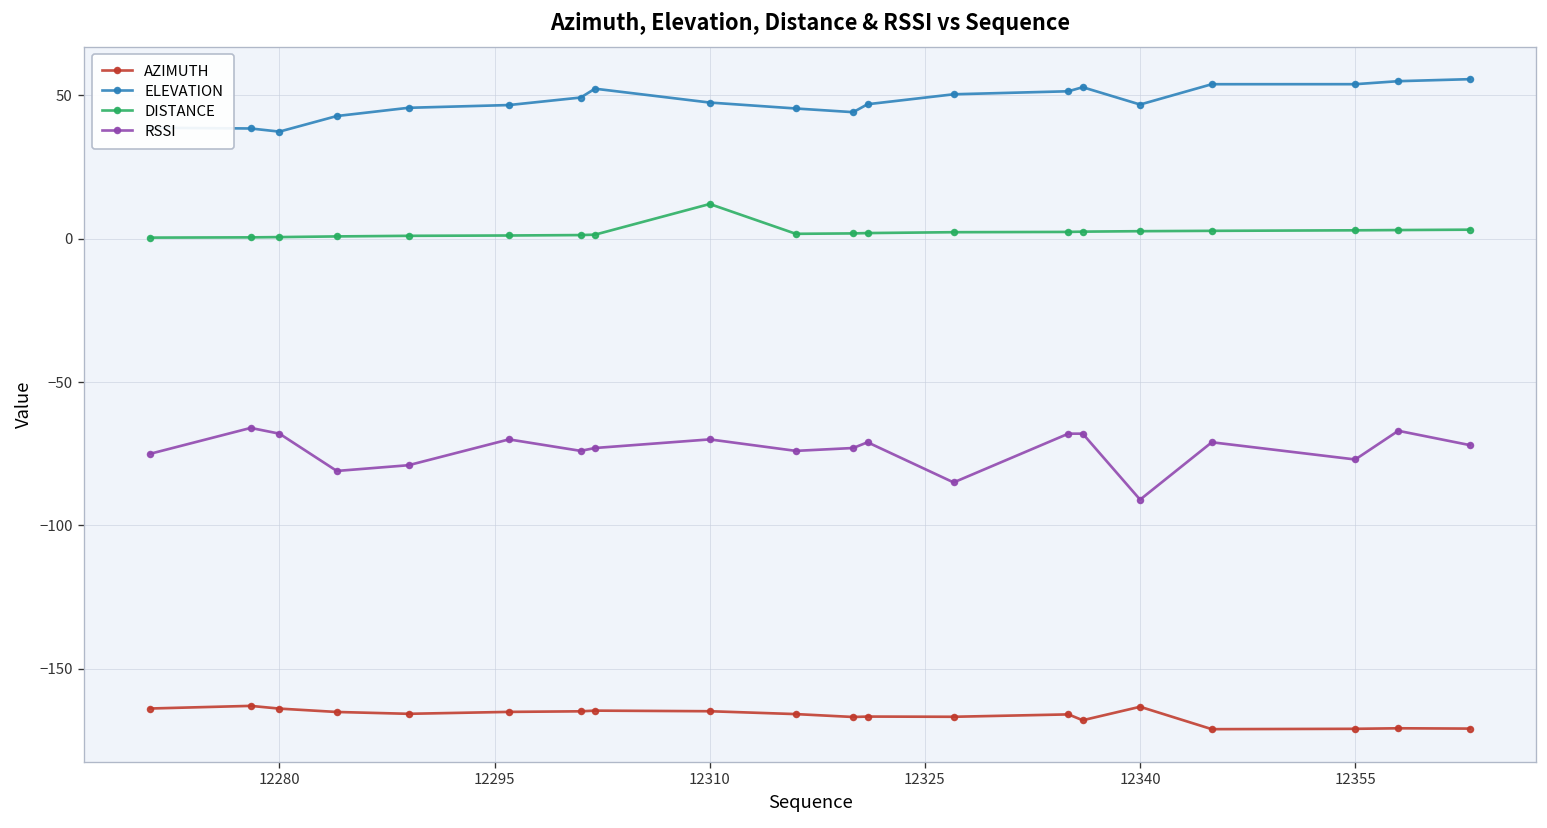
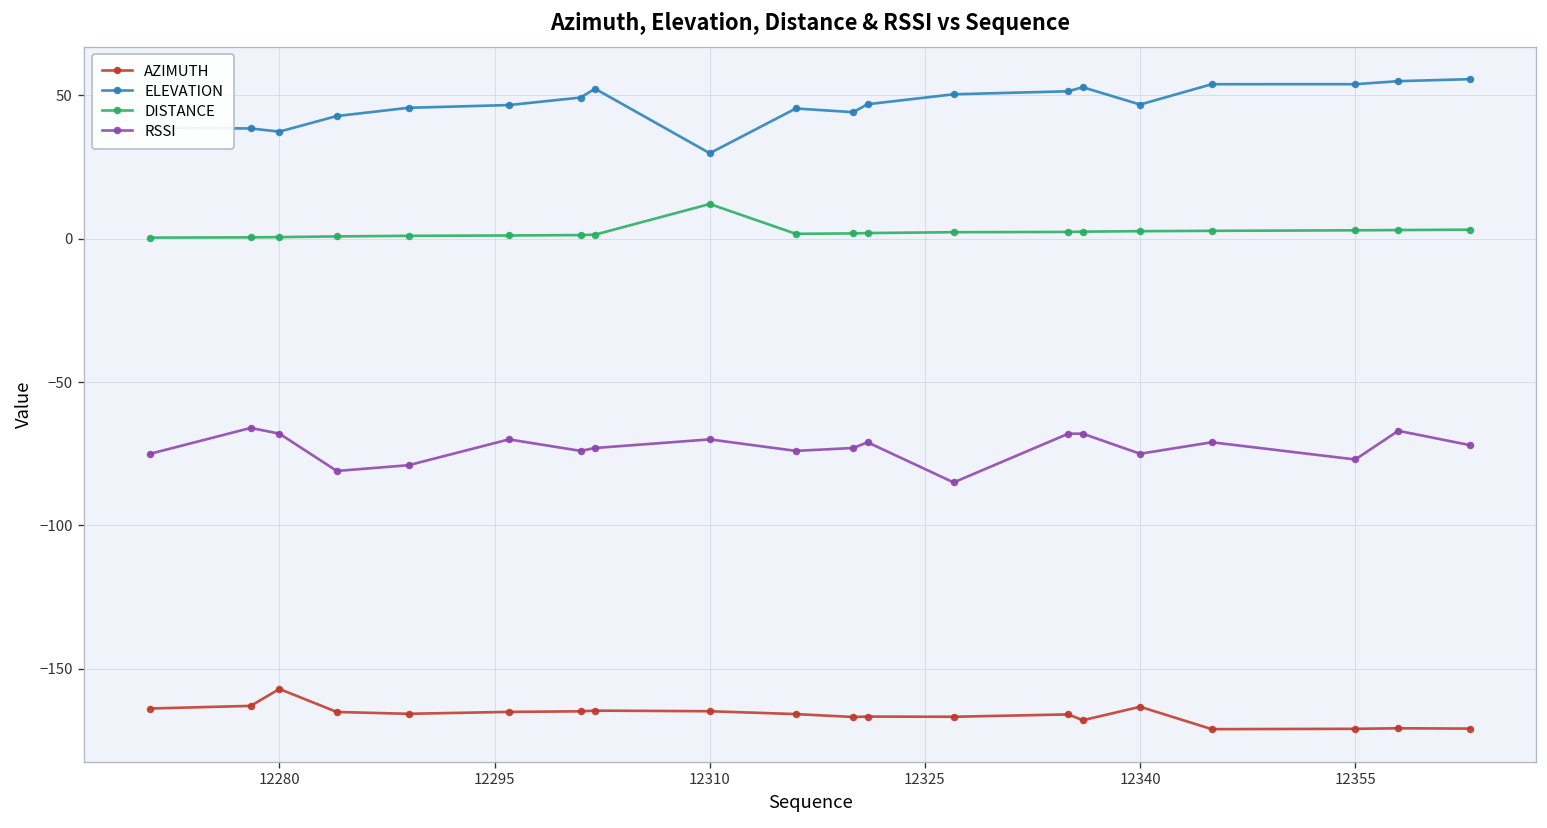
AZIMUTH, 12280: -164 -> -157
ELEVATION, 12310: 47 -> 30
RSSI, 12340: -91 -> -75
